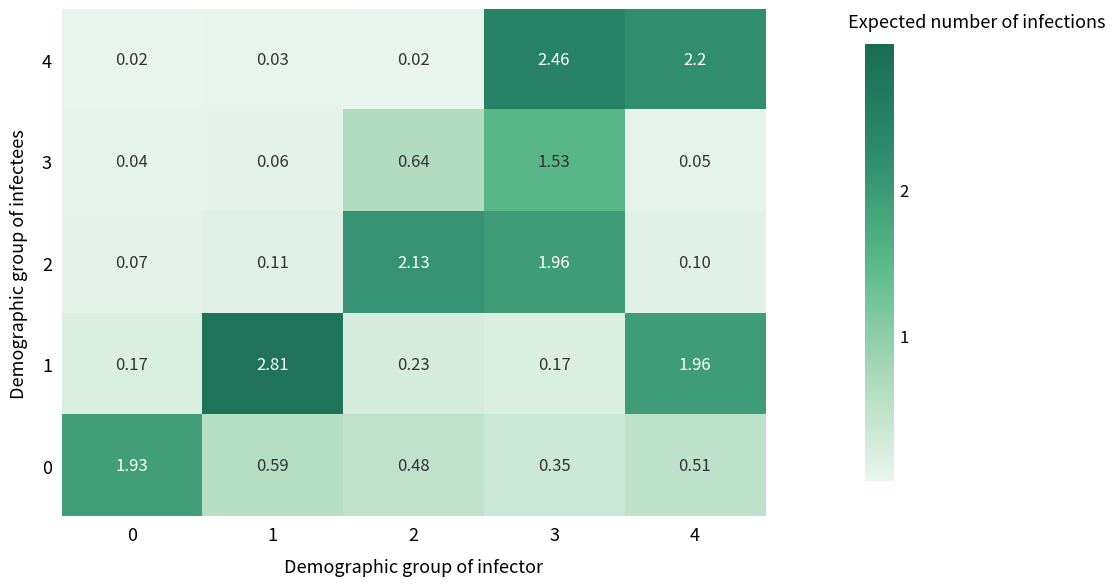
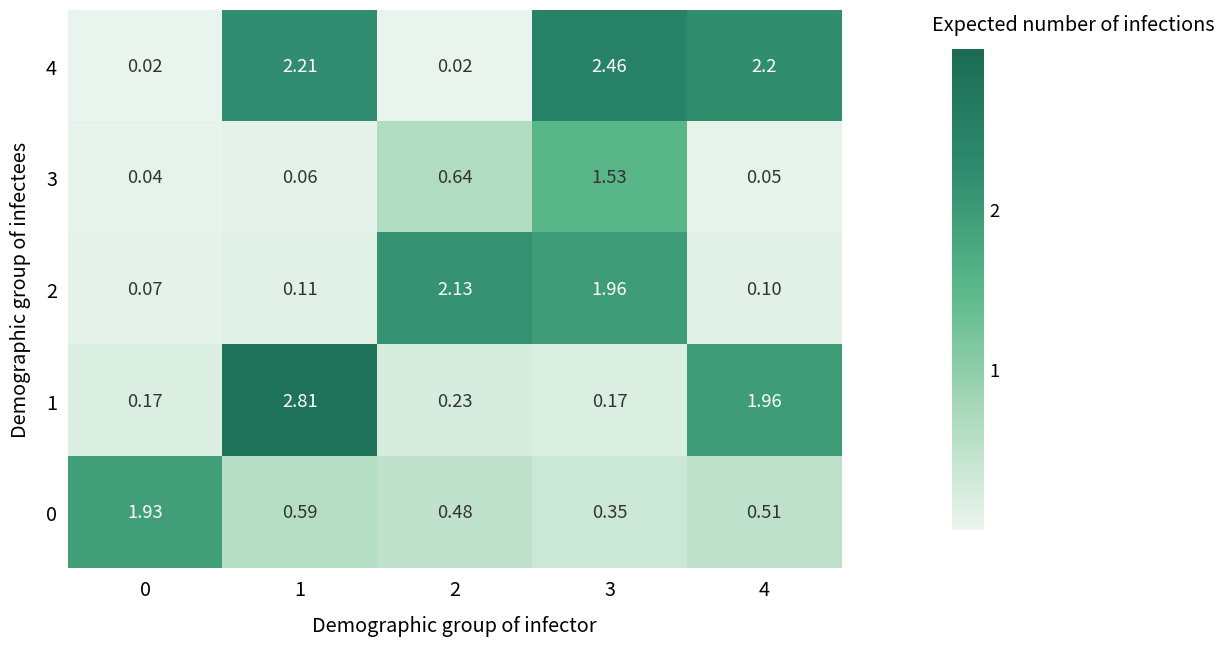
4, 1: 0.03 -> 2.21
